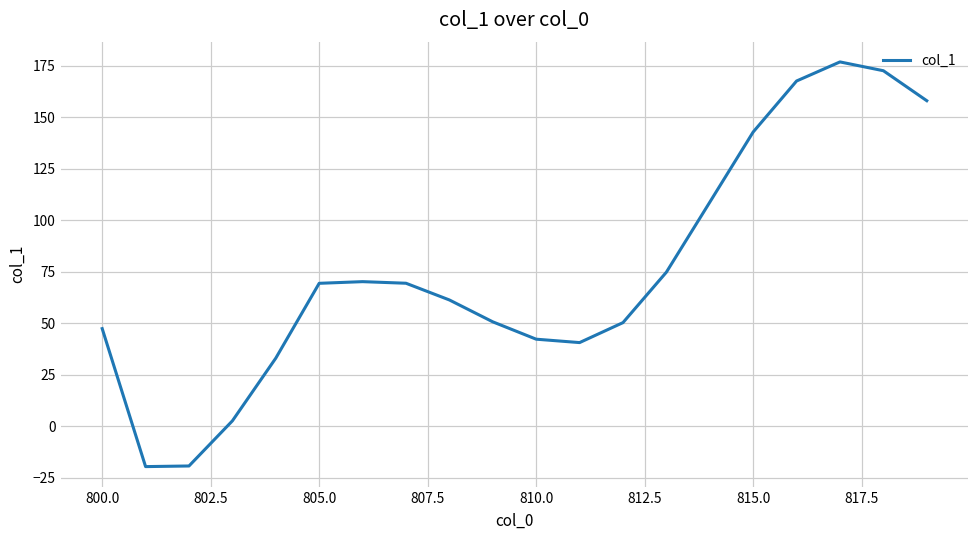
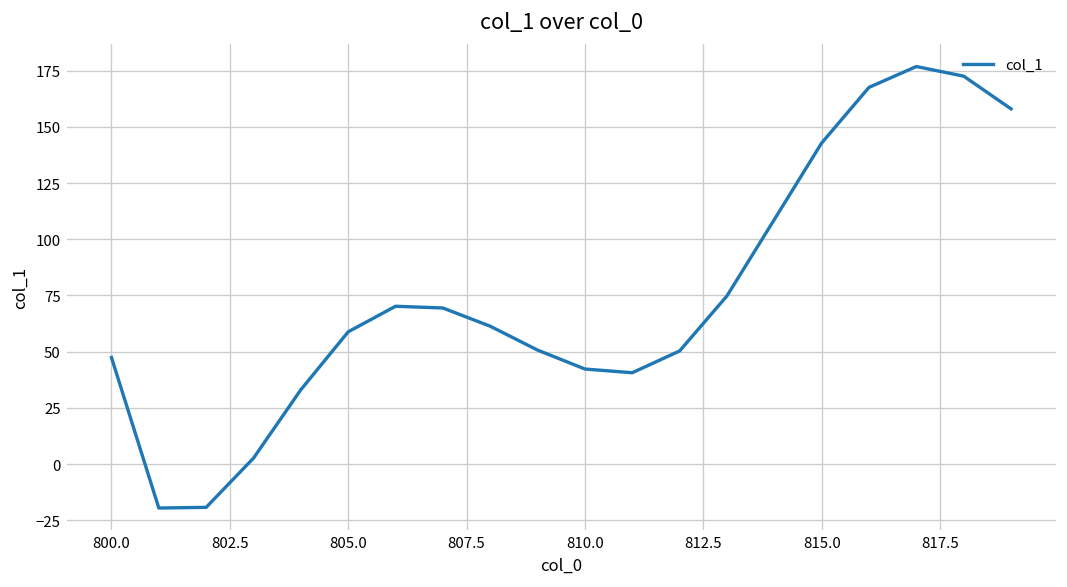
805.0: 69 -> 59
